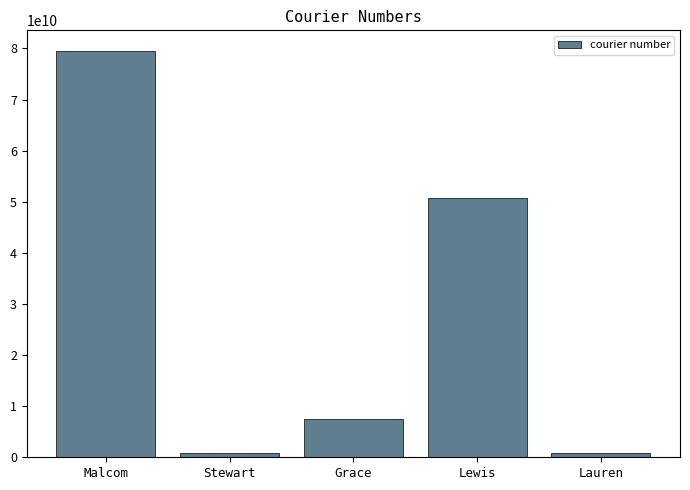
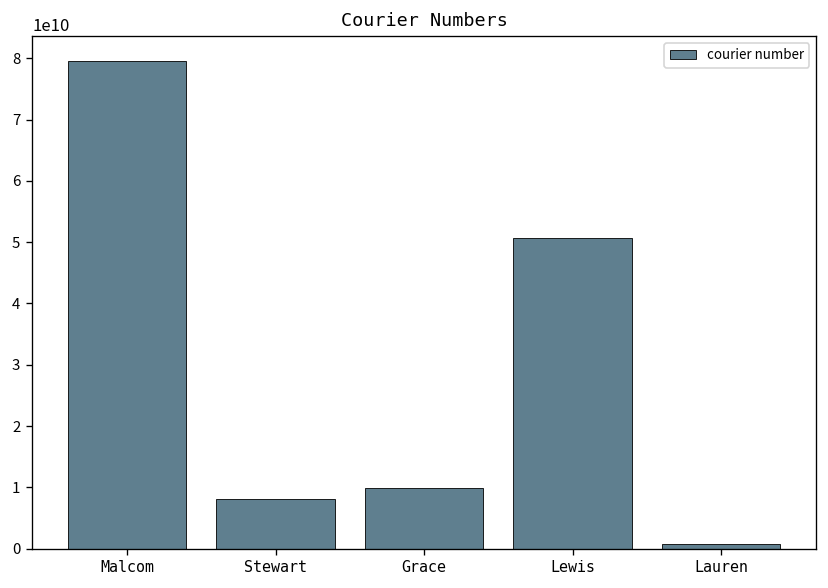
Stewart: 1000000000 -> 8000000000
Grace: 8000000000 -> 10000000000
